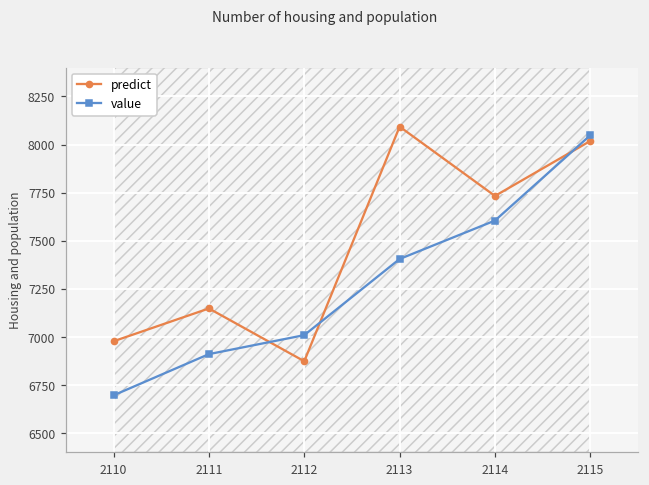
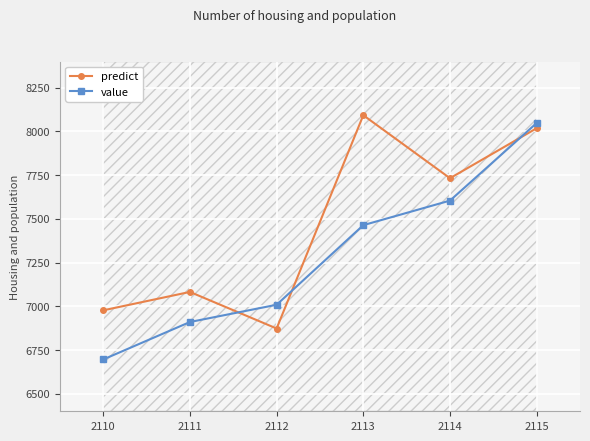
predict, 2111: 7150 -> 7080
value, 2113: 7400 -> 7460
